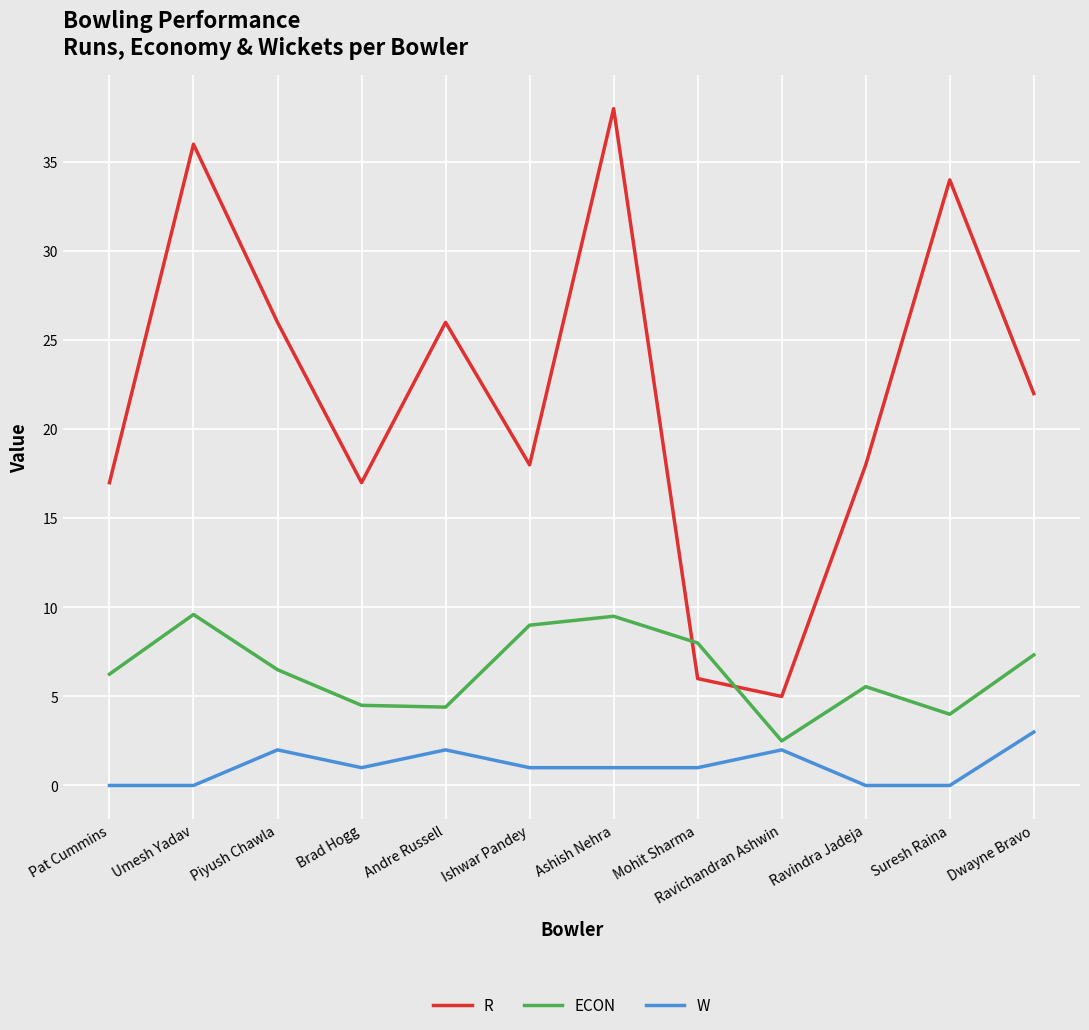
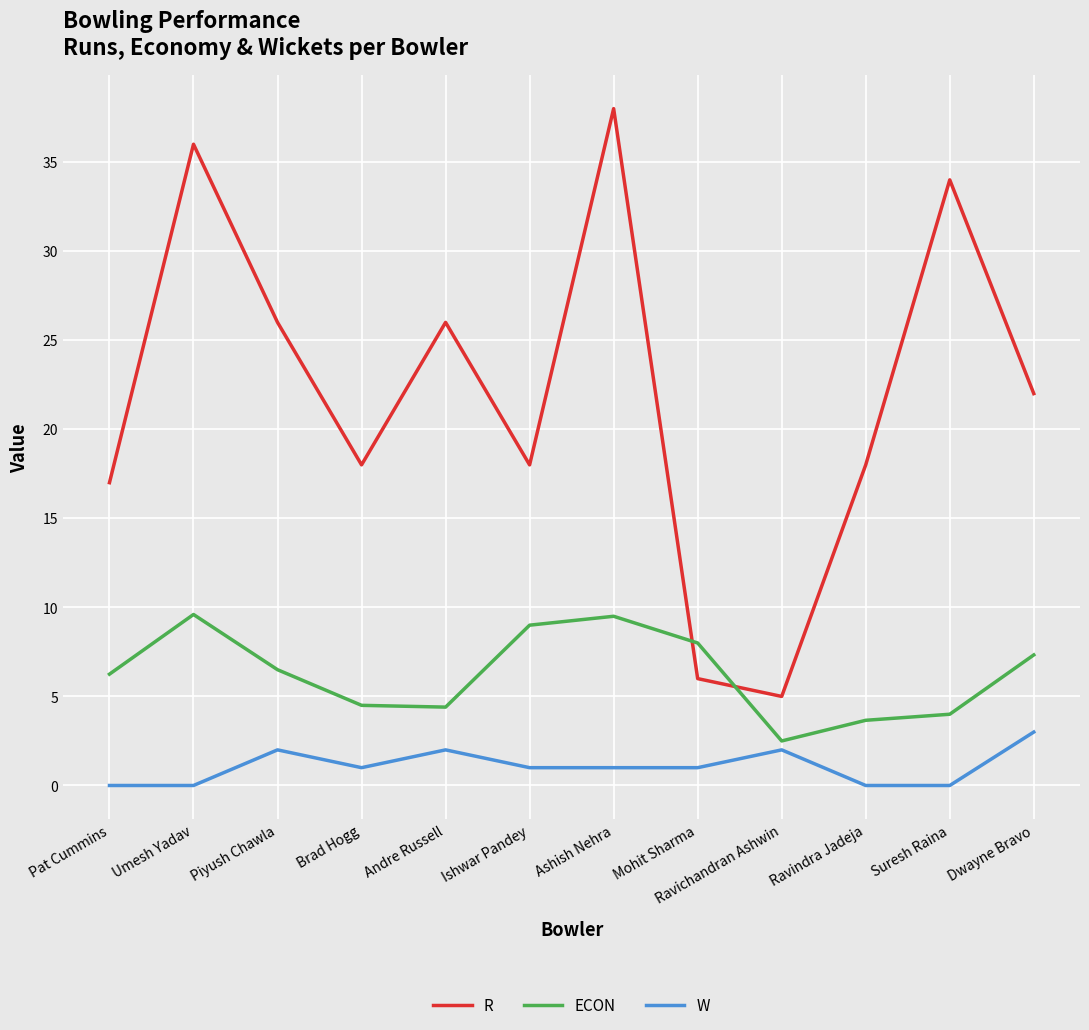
R, Brad Hogg: 17 -> 18
ECON, Ravindra Jadeja: 5.6 -> 3.7
